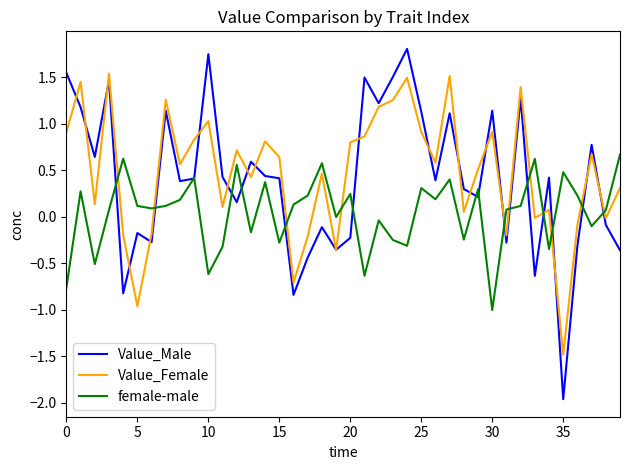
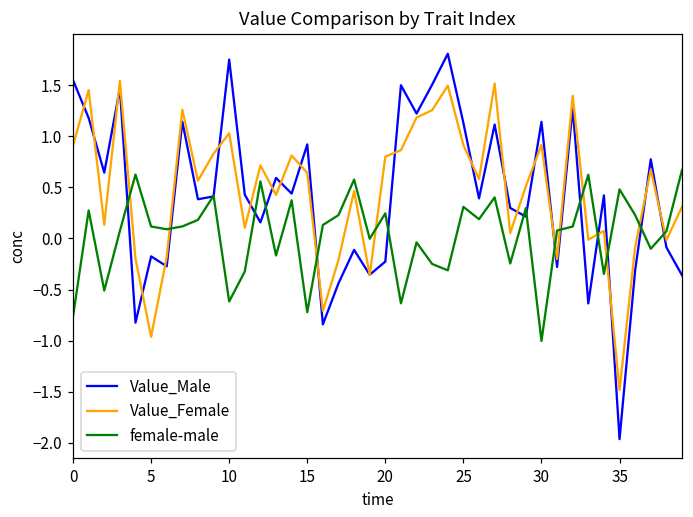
Value_Male, 15: 0.4 -> 0.9
female-male, 15: -0.3 -> -0.7
